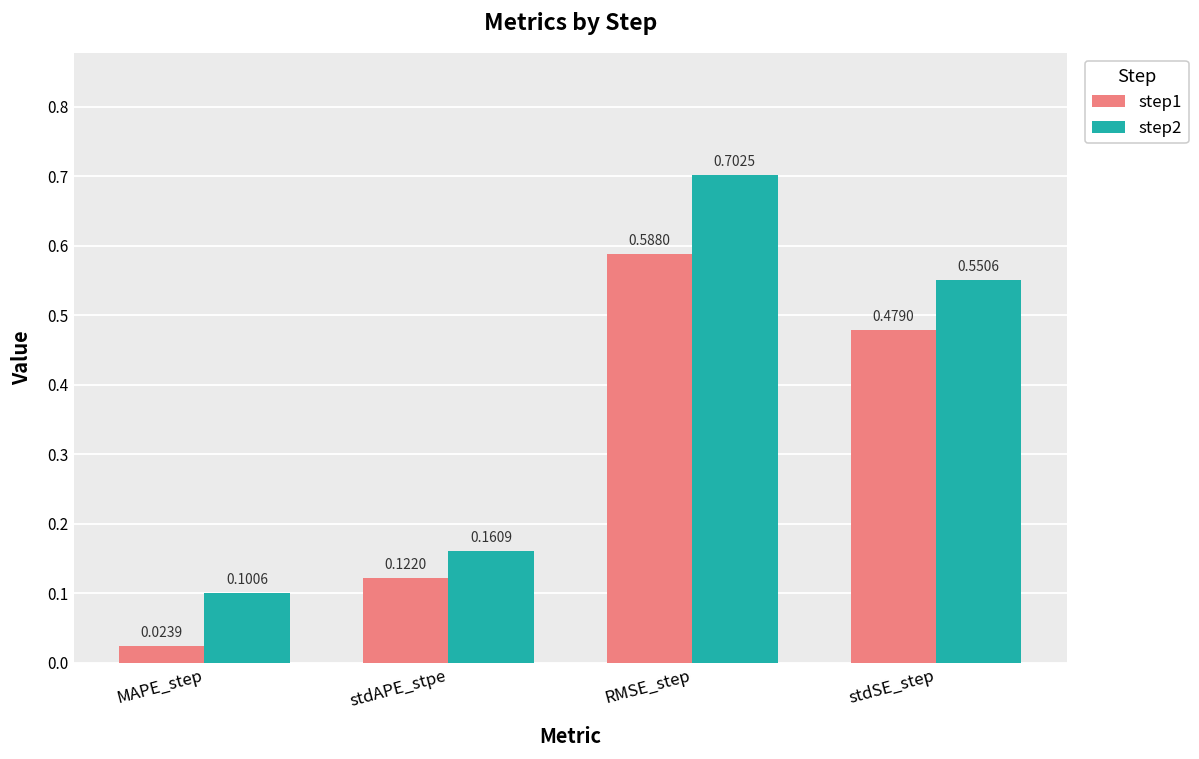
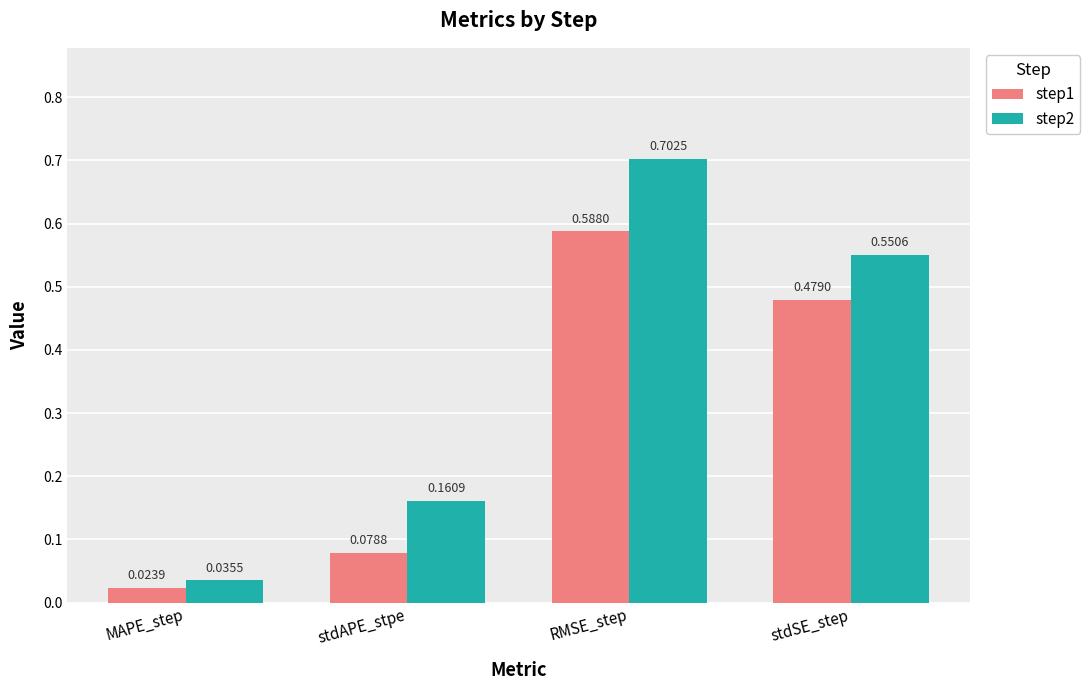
step2, MAPE_step: 0.1006 -> 0.0355
step1, stdAPE_stpe: 0.1220 -> 0.0788
